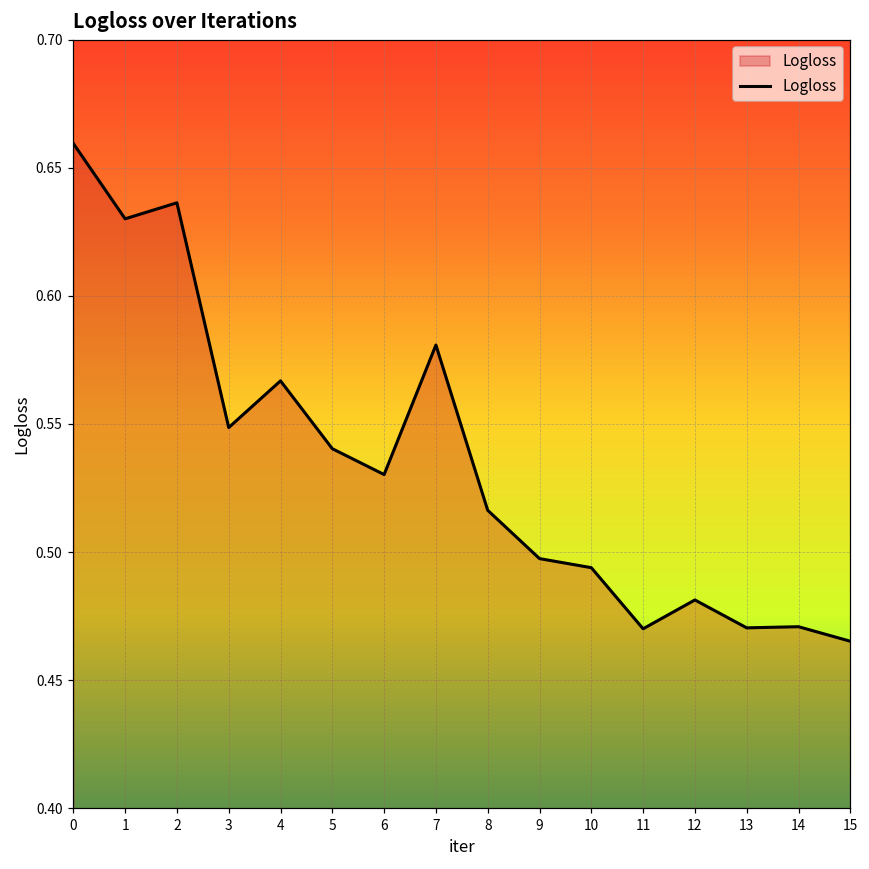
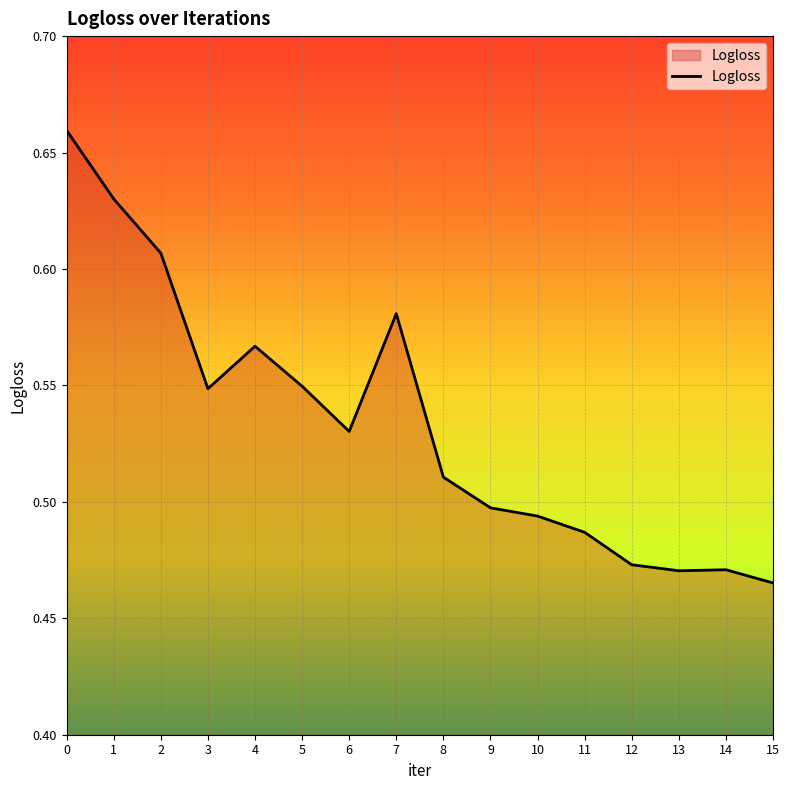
2: 0.636 -> 0.607
5: 0.540 -> 0.550
8: 0.516 -> 0.511
11: 0.470 -> 0.487
12: 0.481 -> 0.473
